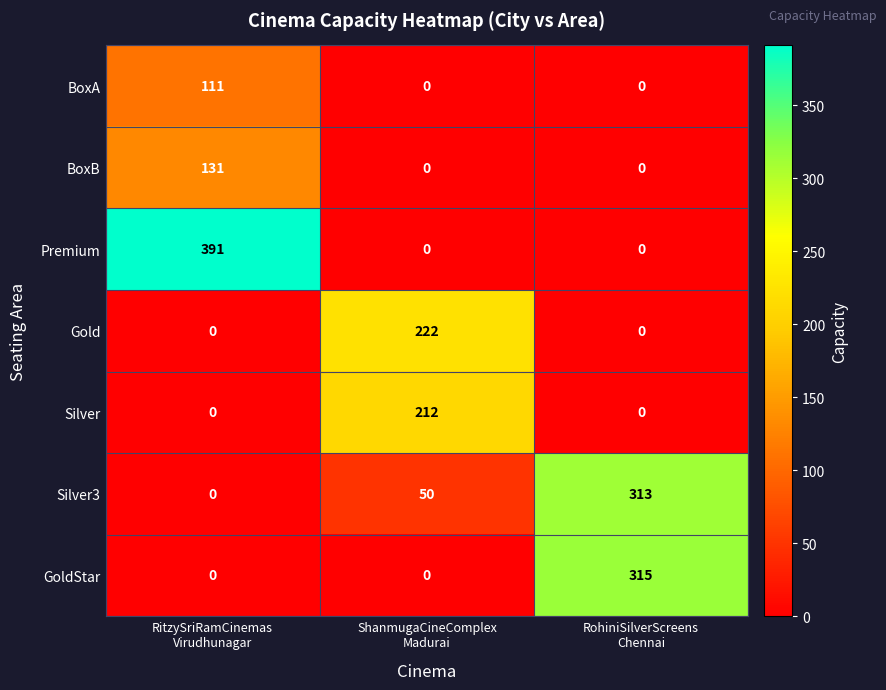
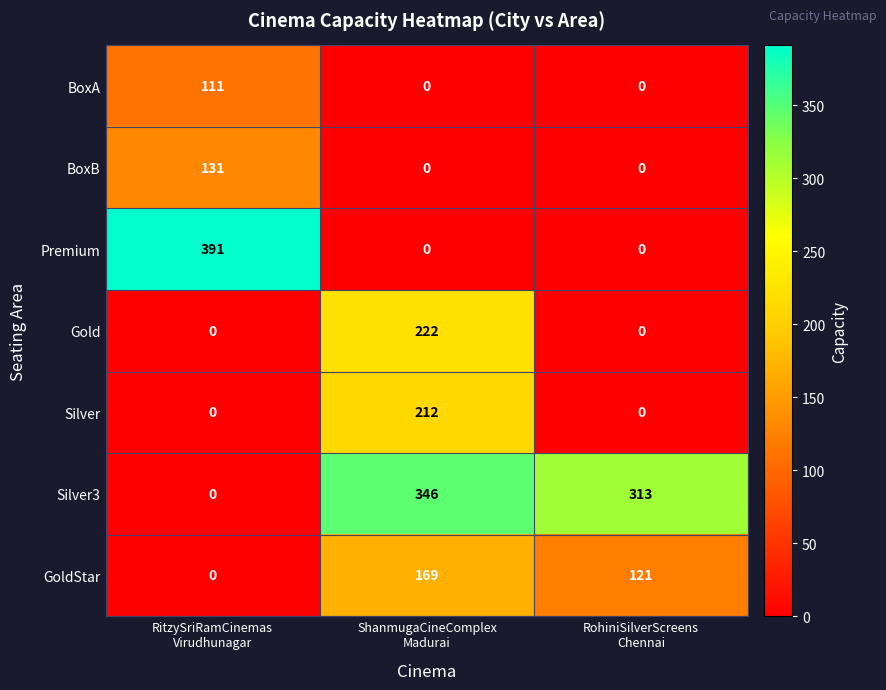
Silver3, ShanmugaCineComplex Madurai: 50 -> 346
GoldStar, ShanmugaCineComplex Madurai: 0 -> 169
GoldStar, RohiniSilverScreens Chennai: 315 -> 121
